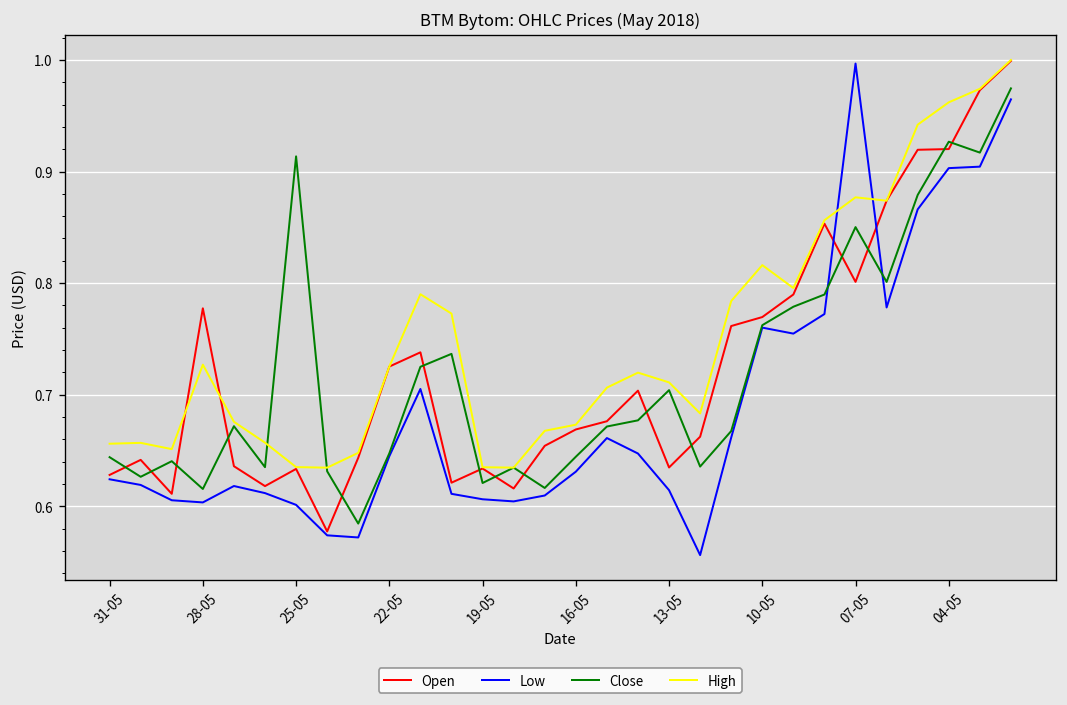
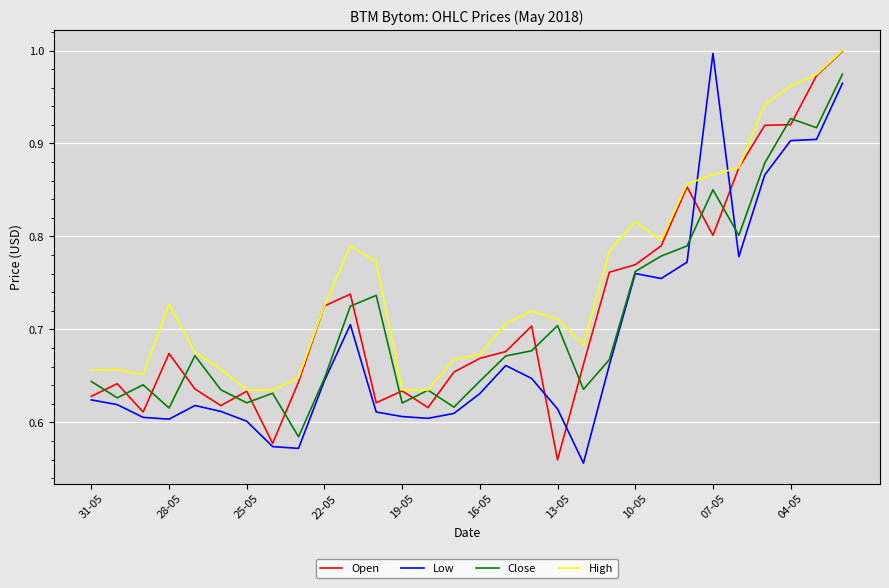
Open, 28-05: 0.78 -> 0.67
Close, 25-05: 0.91 -> 0.62
Open, 13-05: 0.63 -> 0.56
High, 07-05: 0.88 -> 0.87
